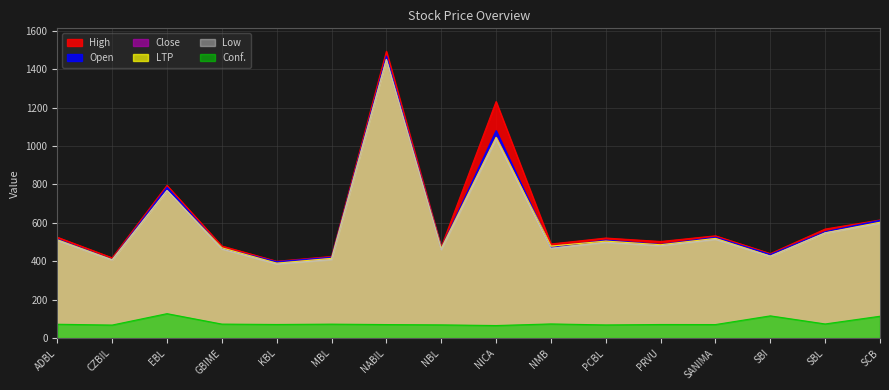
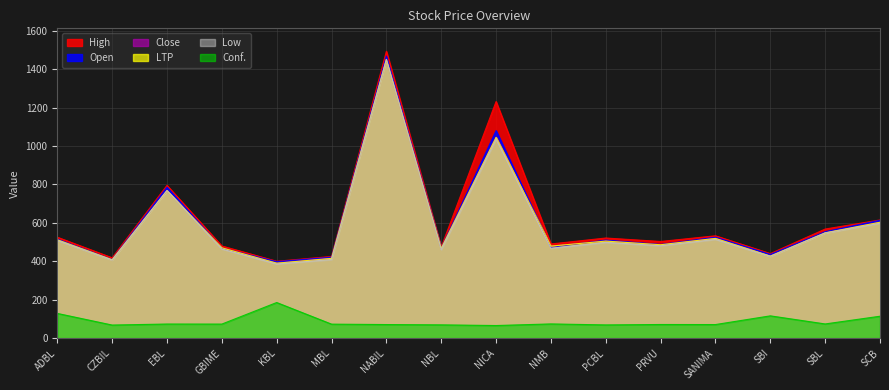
Conf., ADBL: 70 -> 130
Conf., EBL: 130 -> 70
Conf., KBL: 70 -> 190
